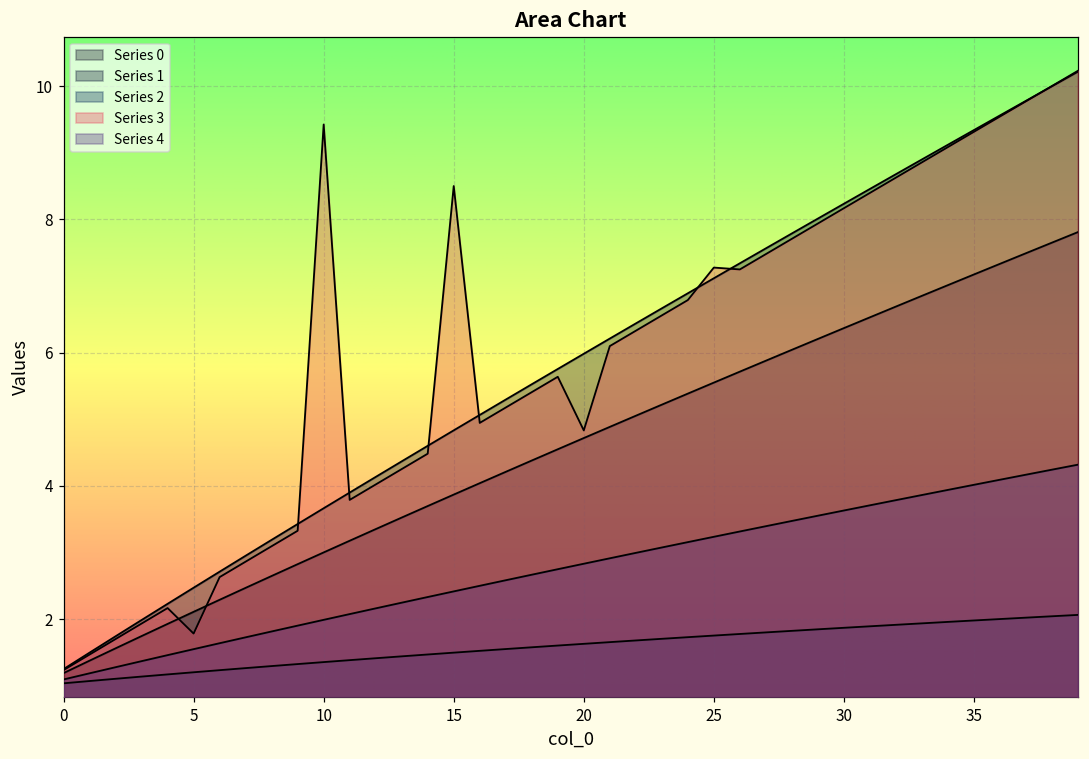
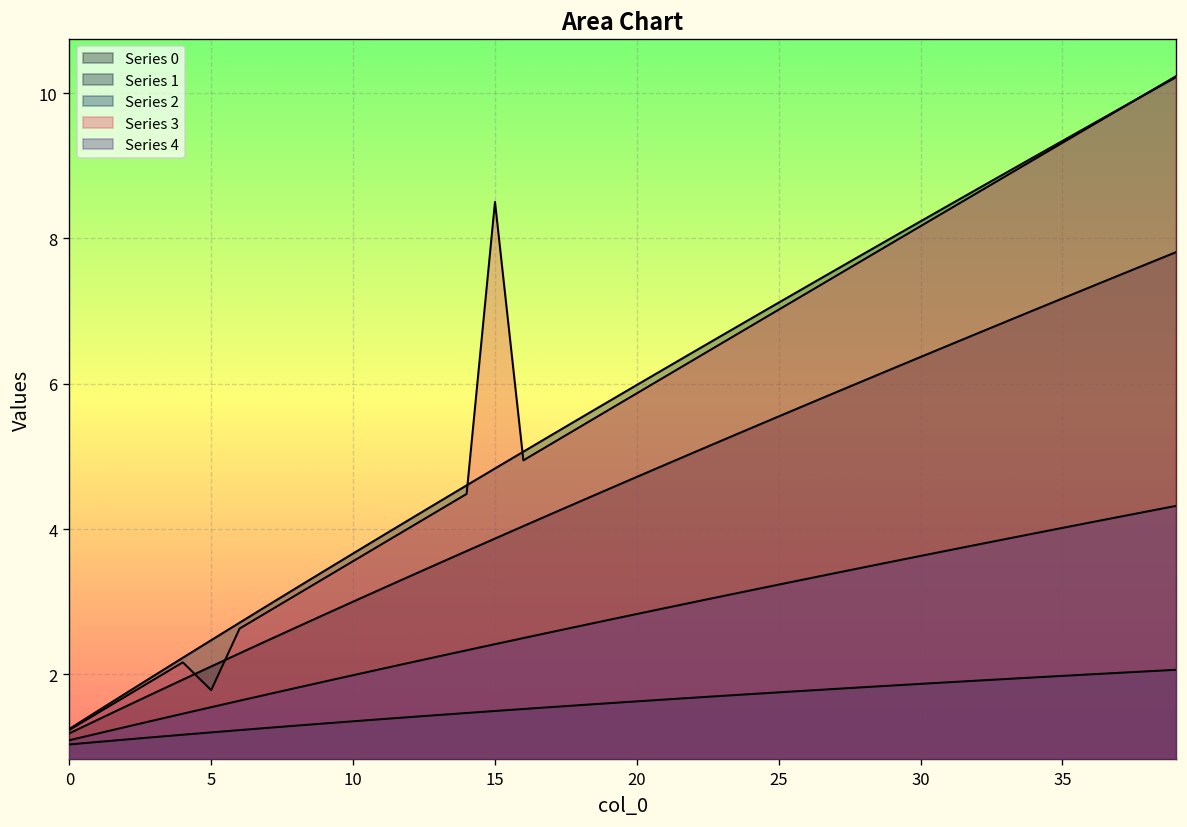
Series 3, 10: 9.4 -> 3.6
Series 3, 20: 4.8 -> 5.9
Series 3, 25: 7.3 -> 7.0
